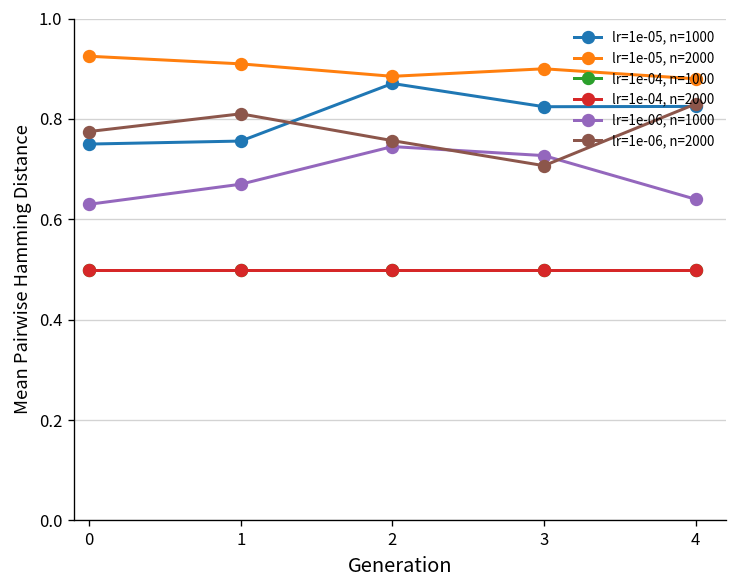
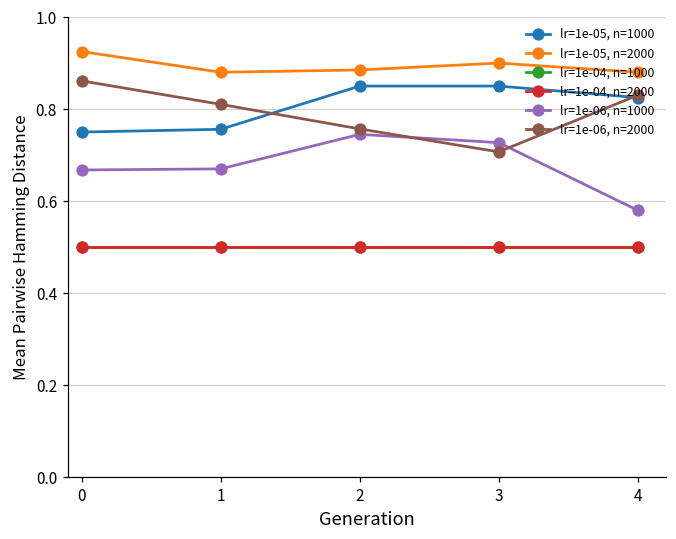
lr=1e-06, n=1000, 0: 0.63 -> 0.67
lr=1e-06, n=2000, 0: 0.78 -> 0.86
lr=1e-05, n=2000, 1: 0.91 -> 0.88
lr=1e-05, n=1000, 2: 0.87 -> 0.85
lr=1e-05, n=1000, 3: 0.82 -> 0.85
lr=1e-06, n=1000, 4: 0.64 -> 0.58
